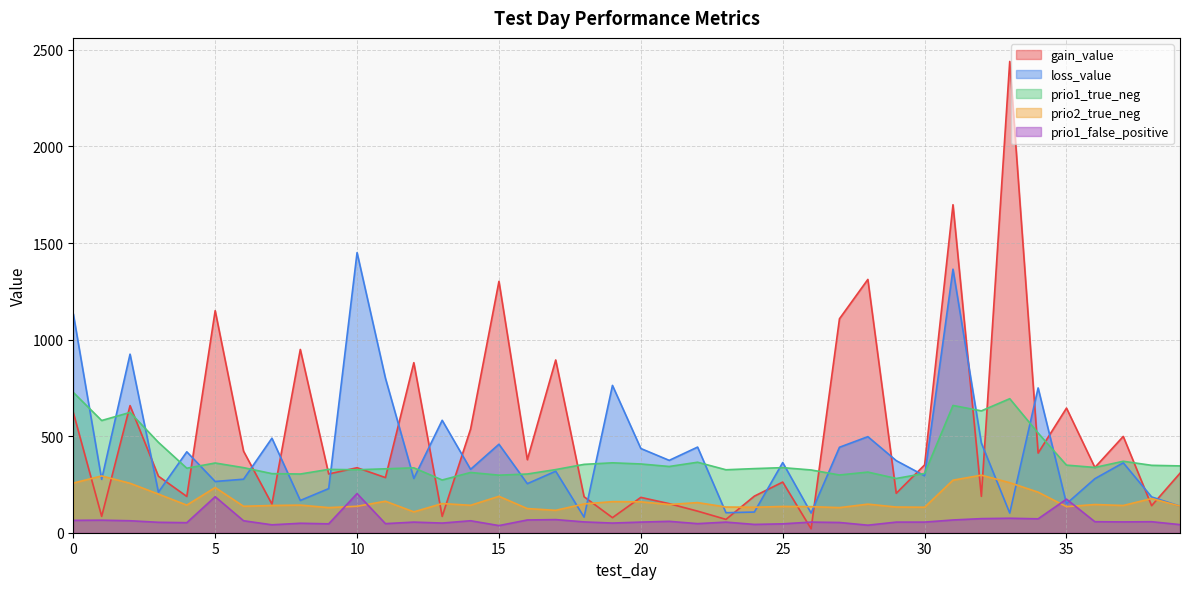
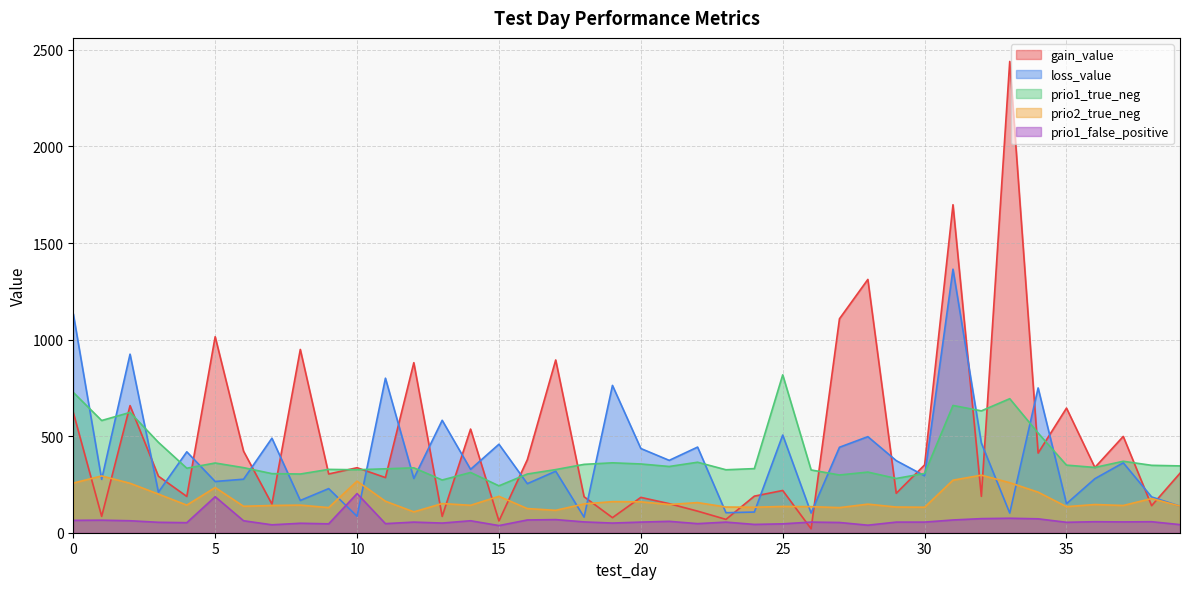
gain_value, 5: 1150 -> 1010
loss_value, 10: 1450 -> 90
prio2_true_neg, 10: 140 -> 270
gain_value, 15: 1300 -> 60
prio1_true_neg, 15: 300 -> 240
gain_value, 25: 260 -> 220
loss_value, 25: 360 -> 510
prio1_true_neg, 25: 340 -> 820
prio1_false_positive, 35: 170 -> 50
